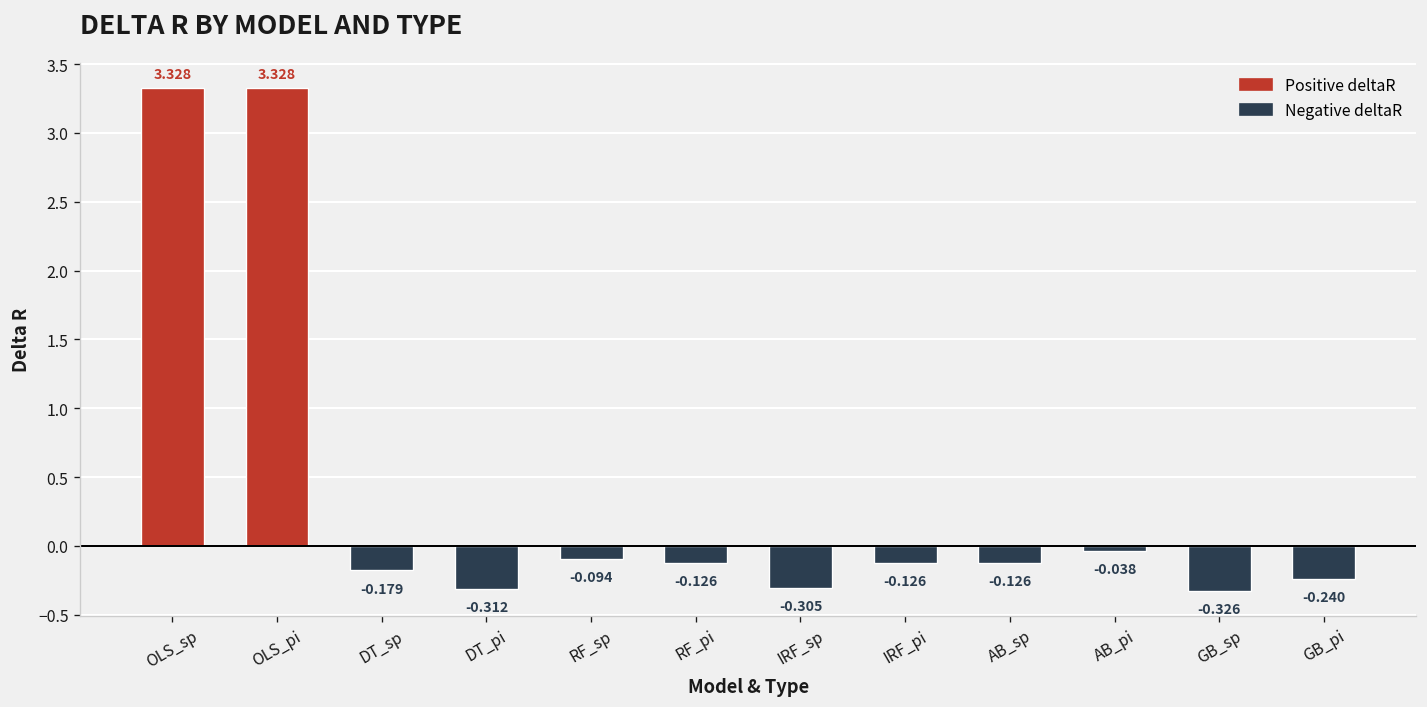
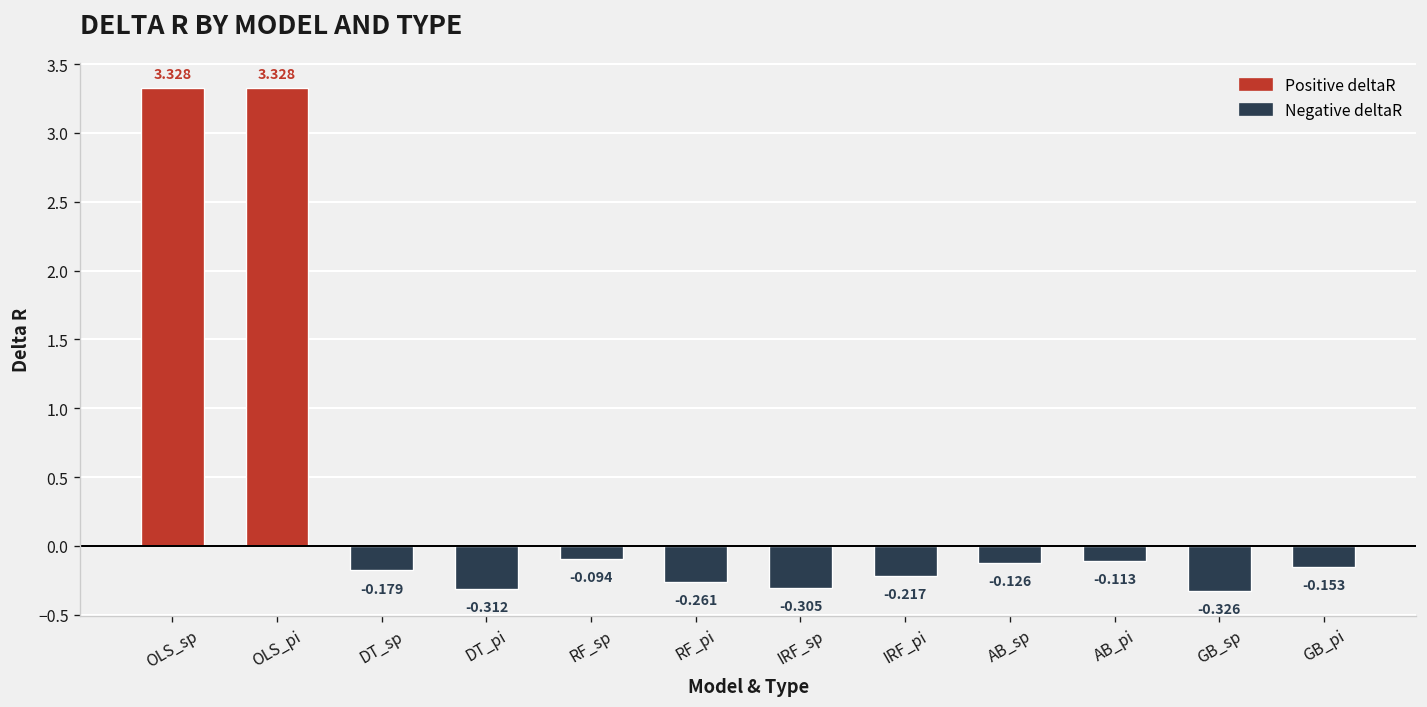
RF_pi: -0.126 -> -0.261
IRF_pi: -0.126 -> -0.217
AB_pi: -0.038 -> -0.113
GB_pi: -0.240 -> -0.153
